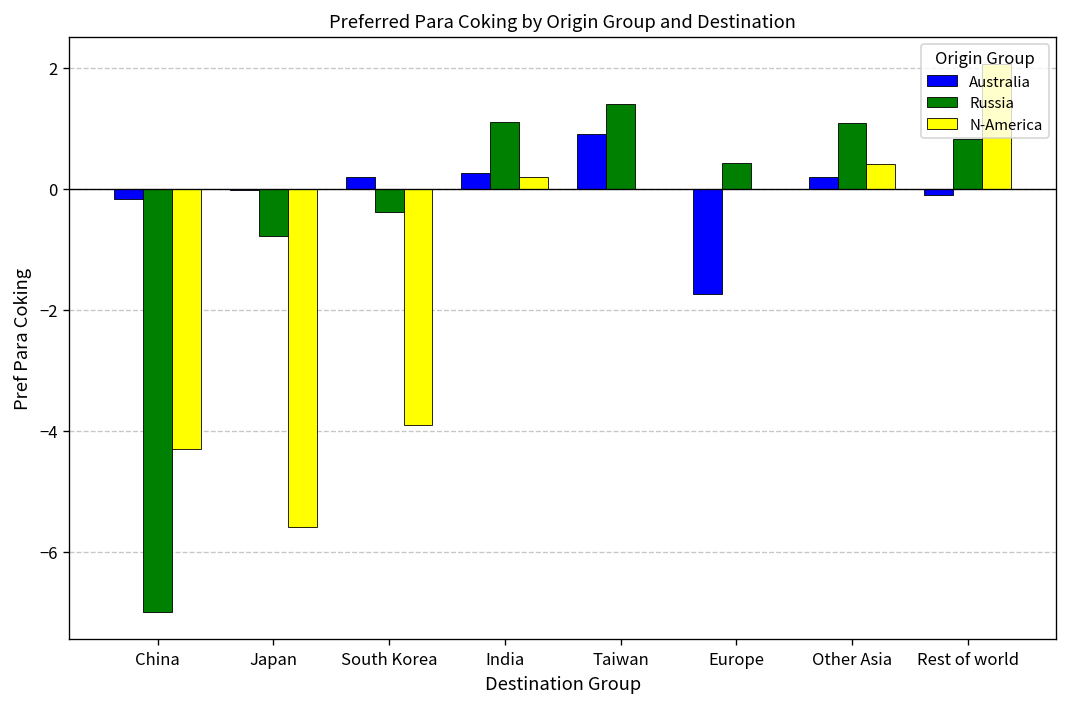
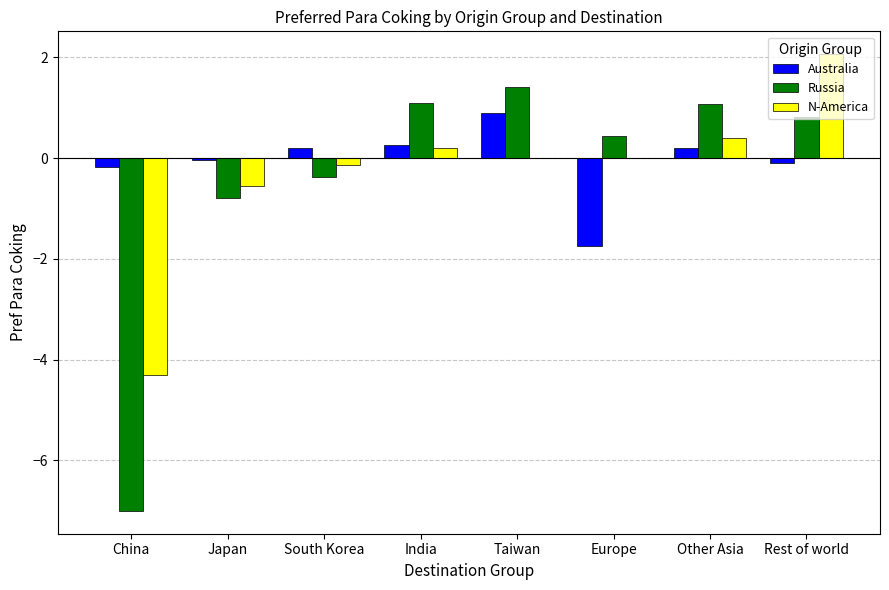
N-America, Japan: -5.6 -> -0.6
N-America, South Korea: -3.9 -> -0.1
